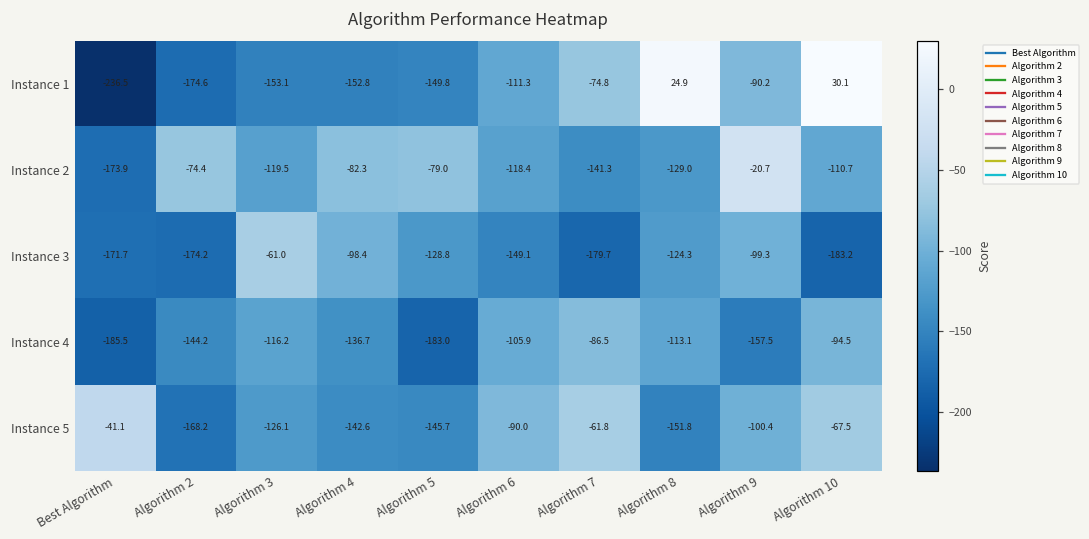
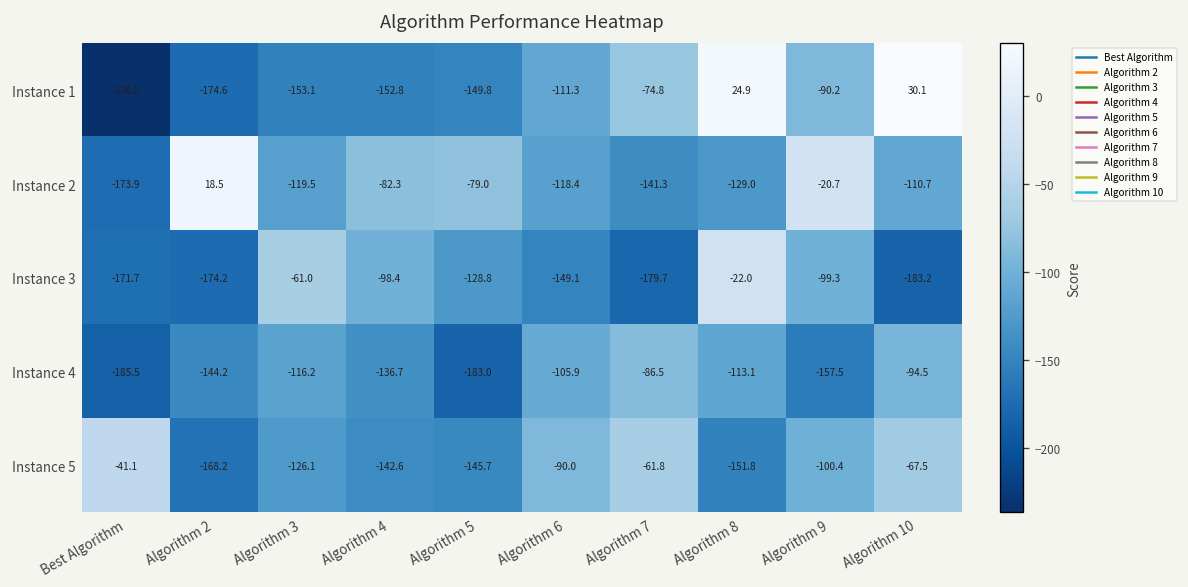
Instance 2, Algorithm 2: -74.4 -> 18.5
Instance 3, Algorithm 8: -124.3 -> -22.0
